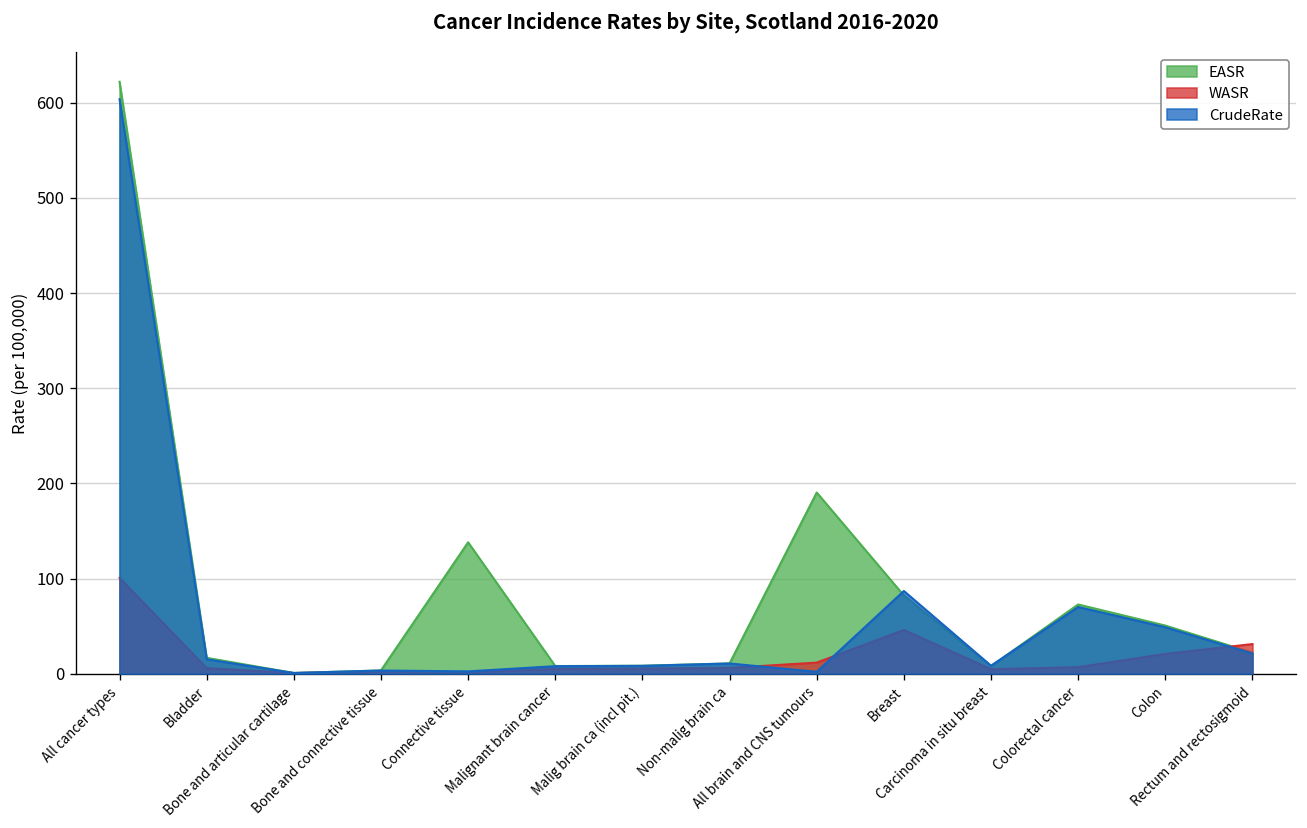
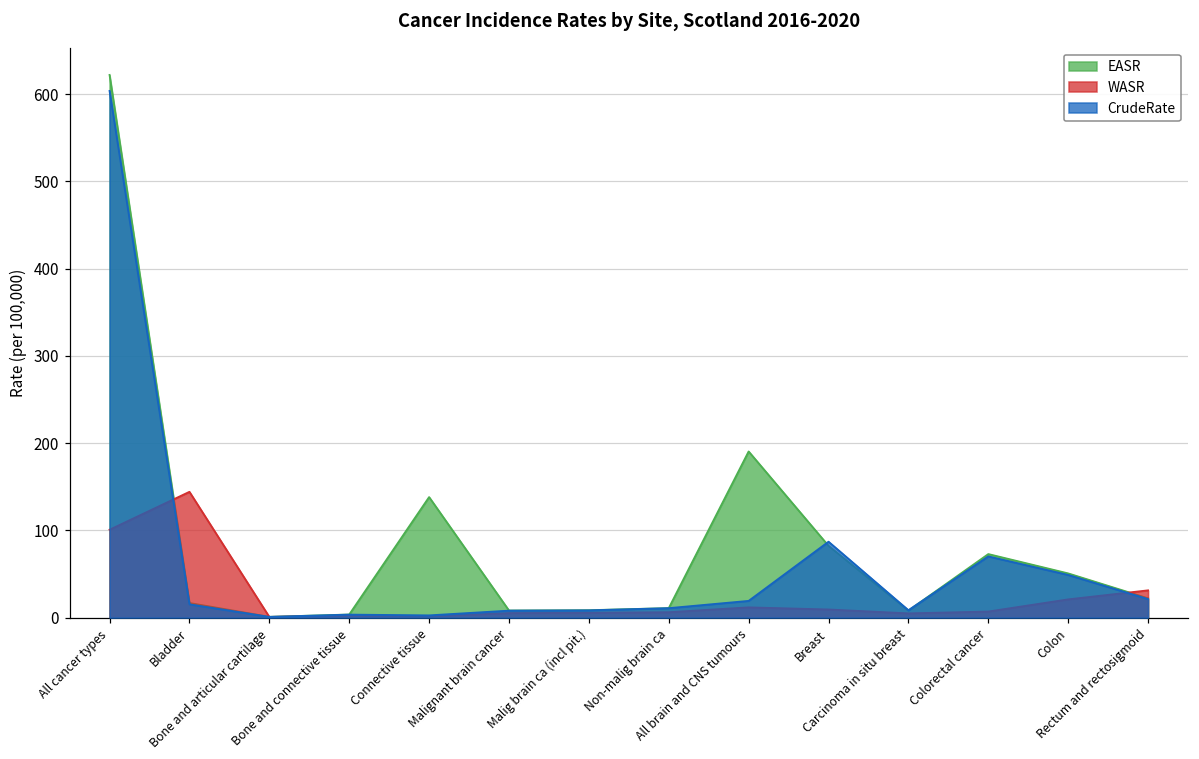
WASR, Bladder: 10 -> 140
CrudeRate, All brain and CNS tumours: 0 -> 20
WASR, Breast: 50 -> 10
